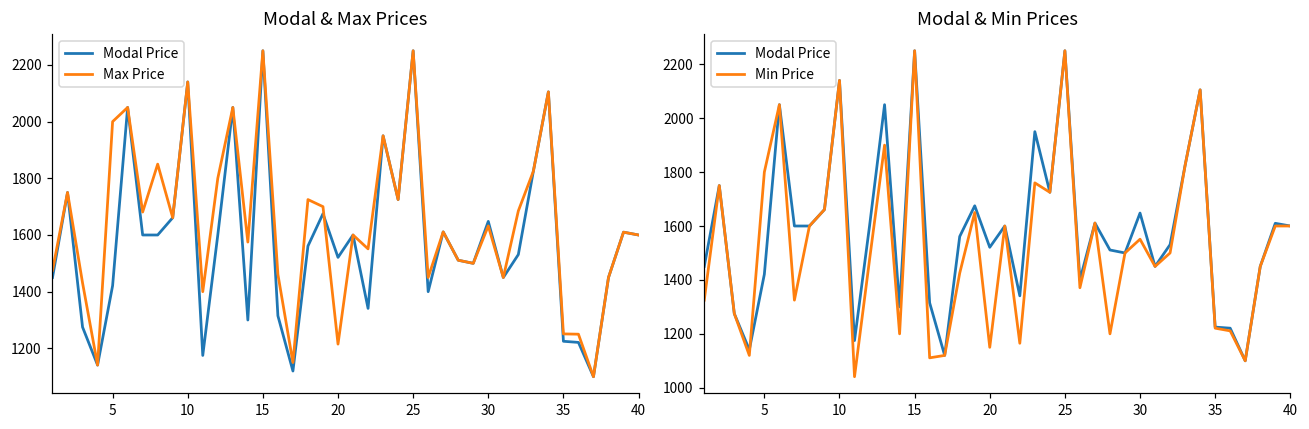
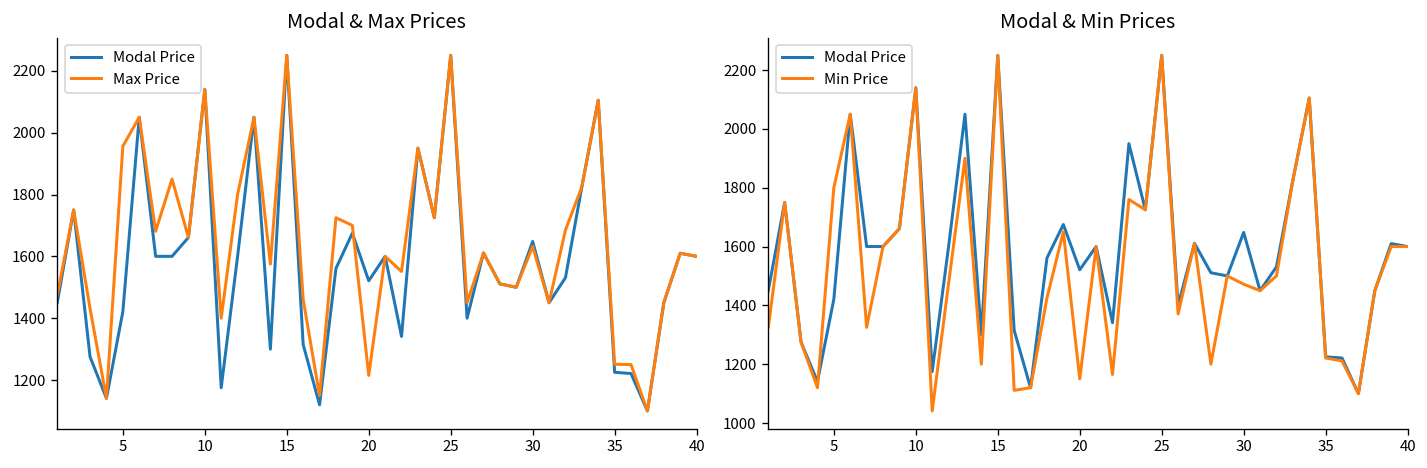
Modal & Max Prices, Max Price, 5: 2000 -> 1960
Modal & Min Prices, Min Price, 30: 1550 -> 1470
